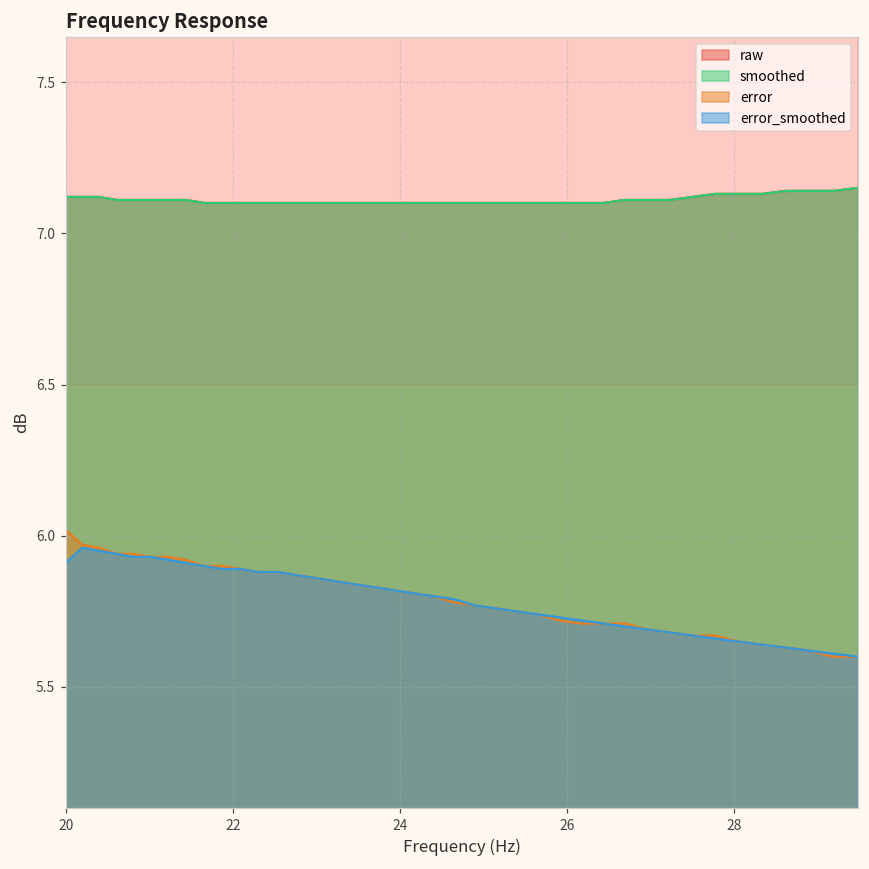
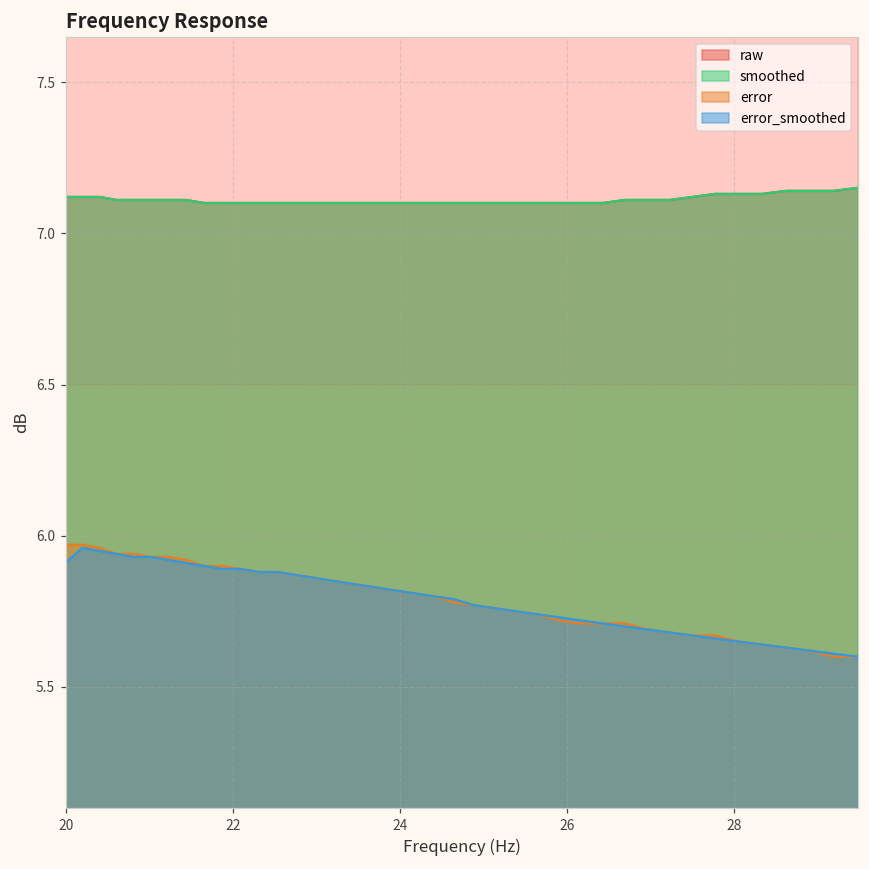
error, 20: 6.02 -> 5.97
